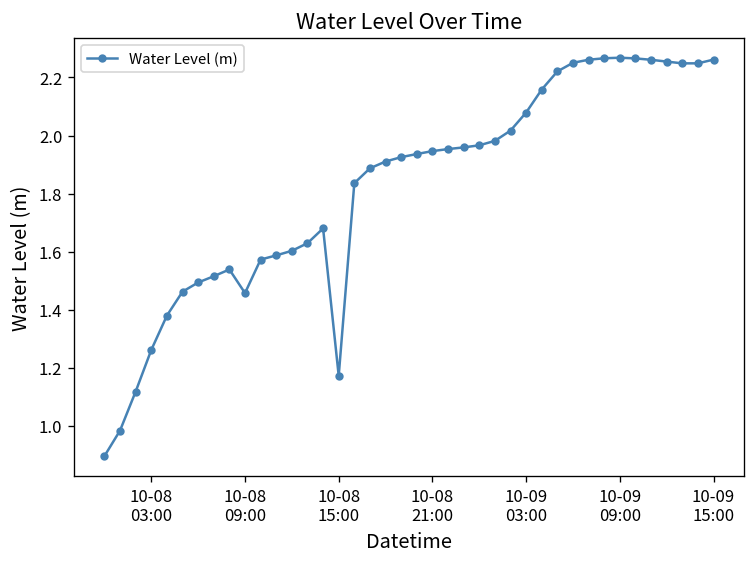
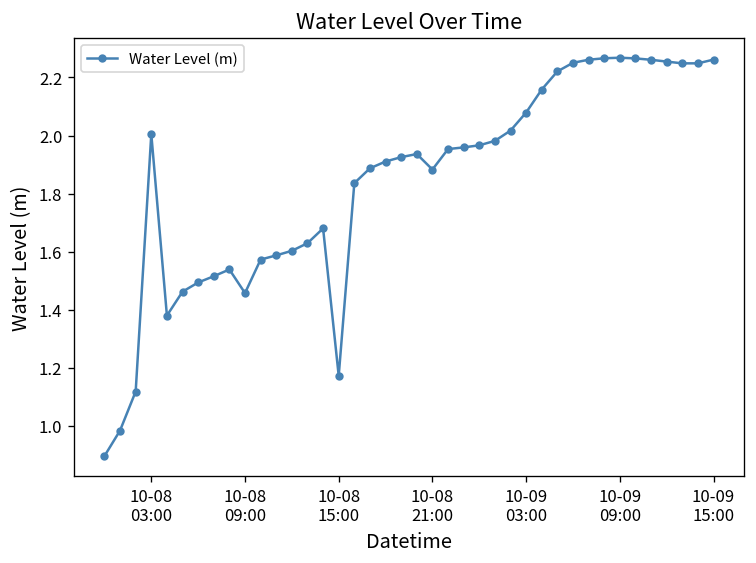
10-08 03:00: 1.26 -> 2.01
10-08 21:00: 1.95 -> 1.88
